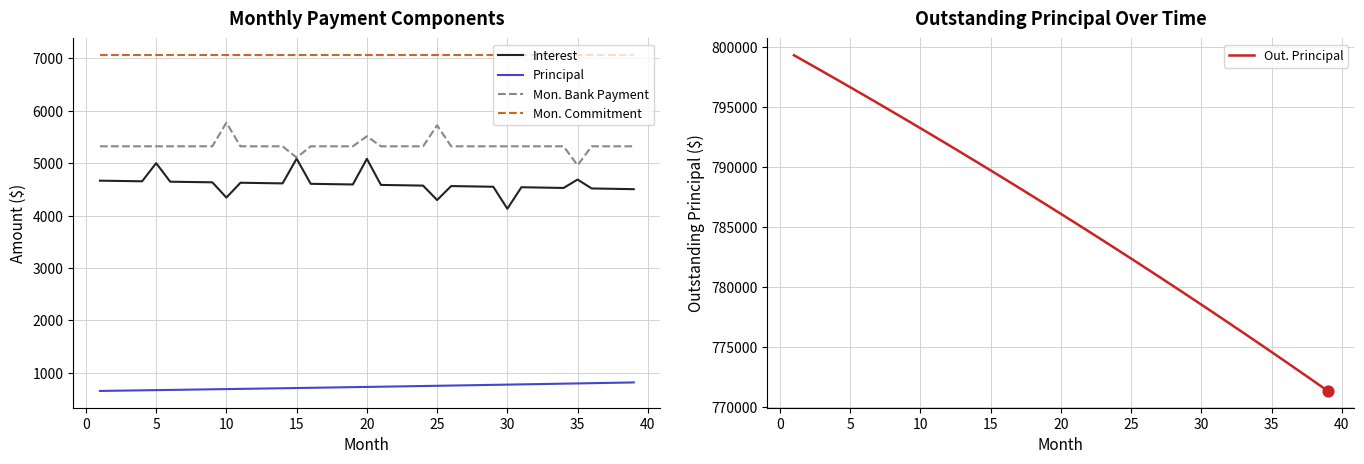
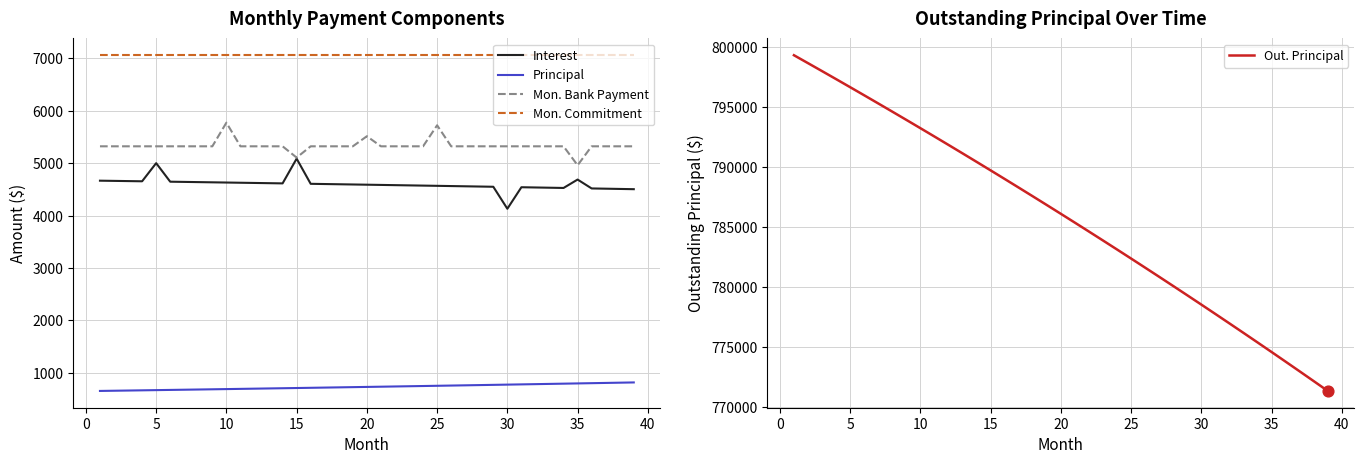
Monthly Payment Components, Interest, 10: 4300 -> 4600
Monthly Payment Components, Interest, 20: 5100 -> 4600
Monthly Payment Components, Interest, 25: 4300 -> 4600
